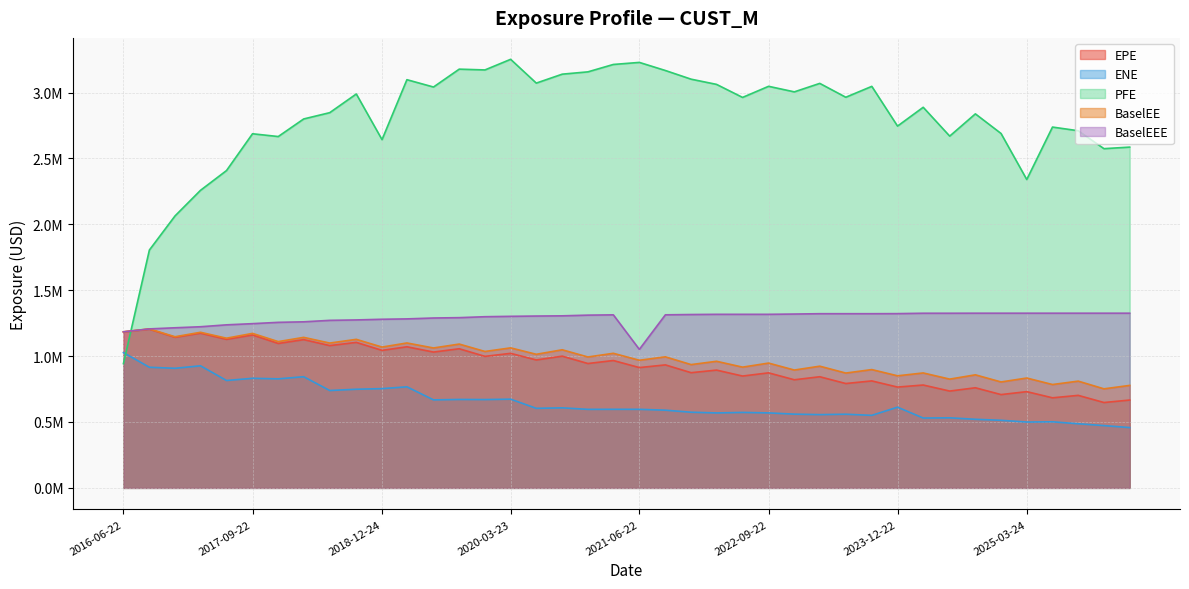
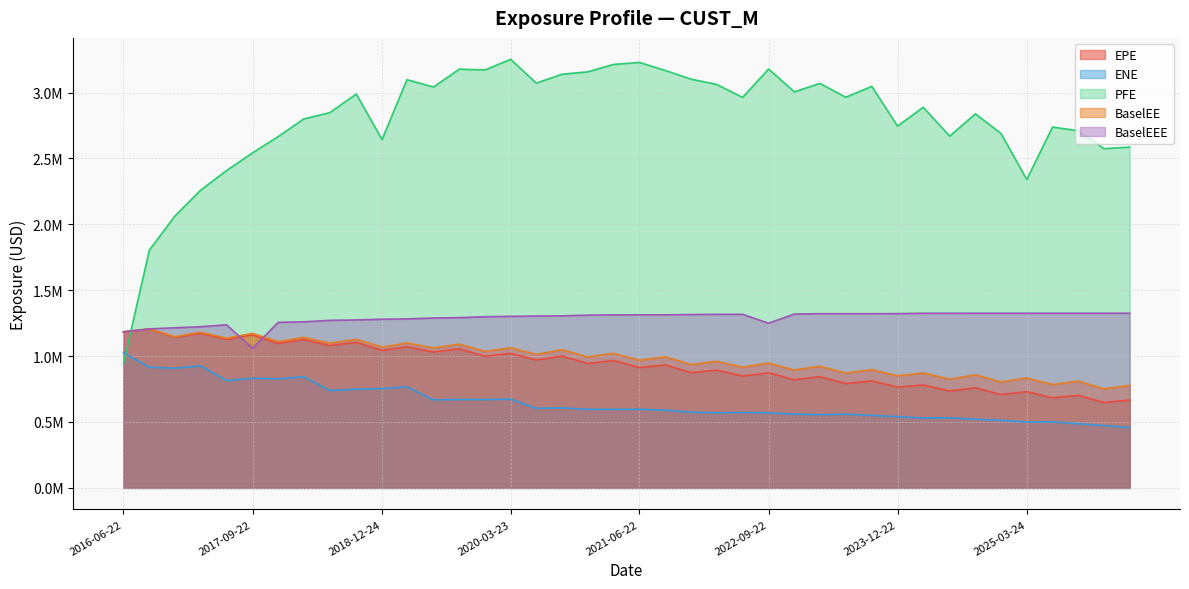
PFE, 2017-09-22: 2690000 -> 2540000
BaselEEE, 2017-09-22: 1250000 -> 1060000
BaselEEE, 2021-06-22: 1050000 -> 1310000
PFE, 2022-09-22: 3050000 -> 3180000
BaselEEE, 2022-09-22: 1320000 -> 1250000
ENE, 2023-12-22: 610000 -> 540000
